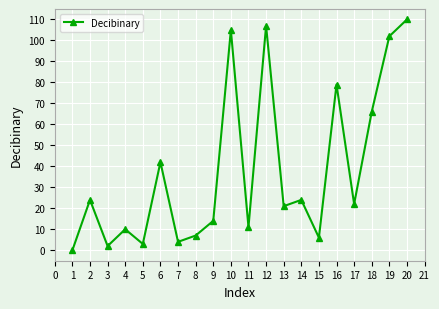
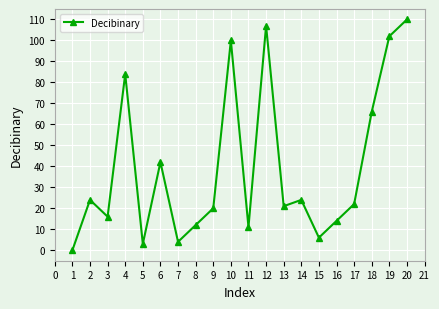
3: 2 -> 16
4: 10 -> 84
8: 7 -> 12
9: 14 -> 20
10: 105 -> 100
16: 79 -> 14
